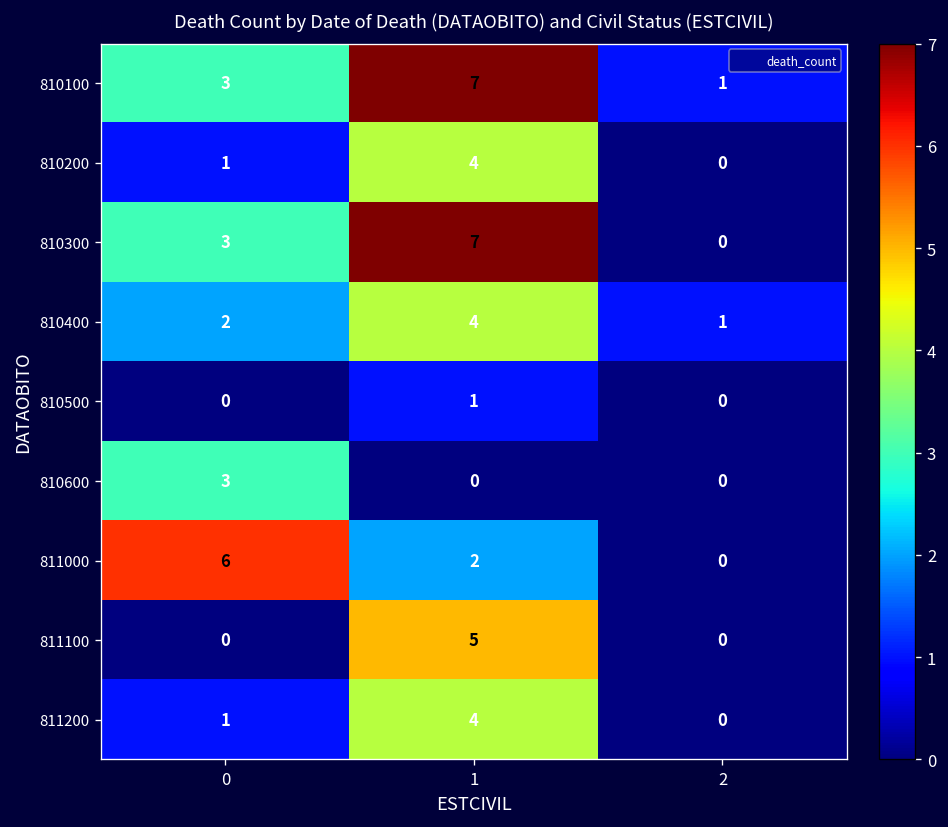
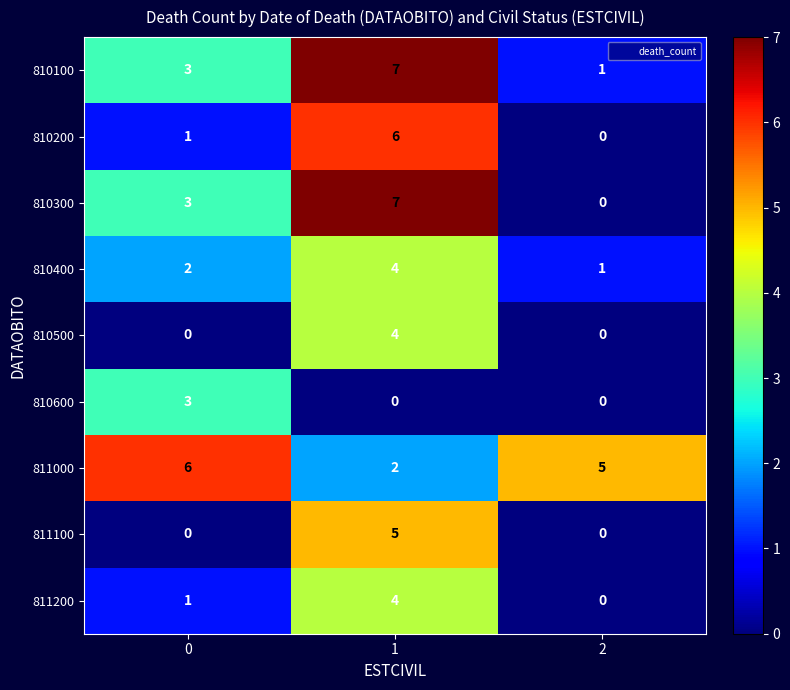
810200, 1: 4 -> 6
810500, 1: 1 -> 4
811000, 2: 0 -> 5
